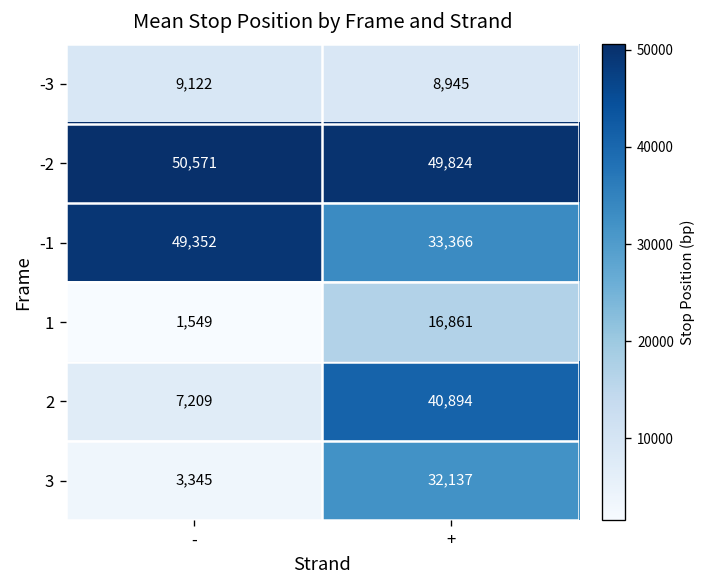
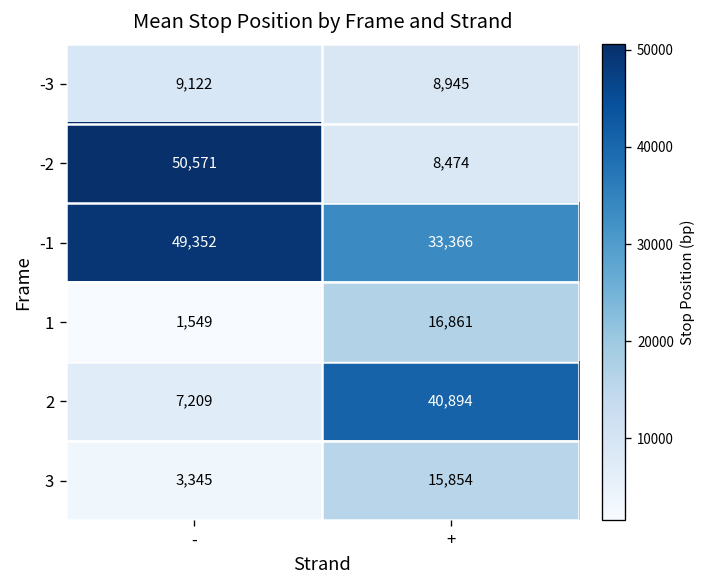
-2, +: 49,824 -> 8,474
3, +: 32,137 -> 15,854
